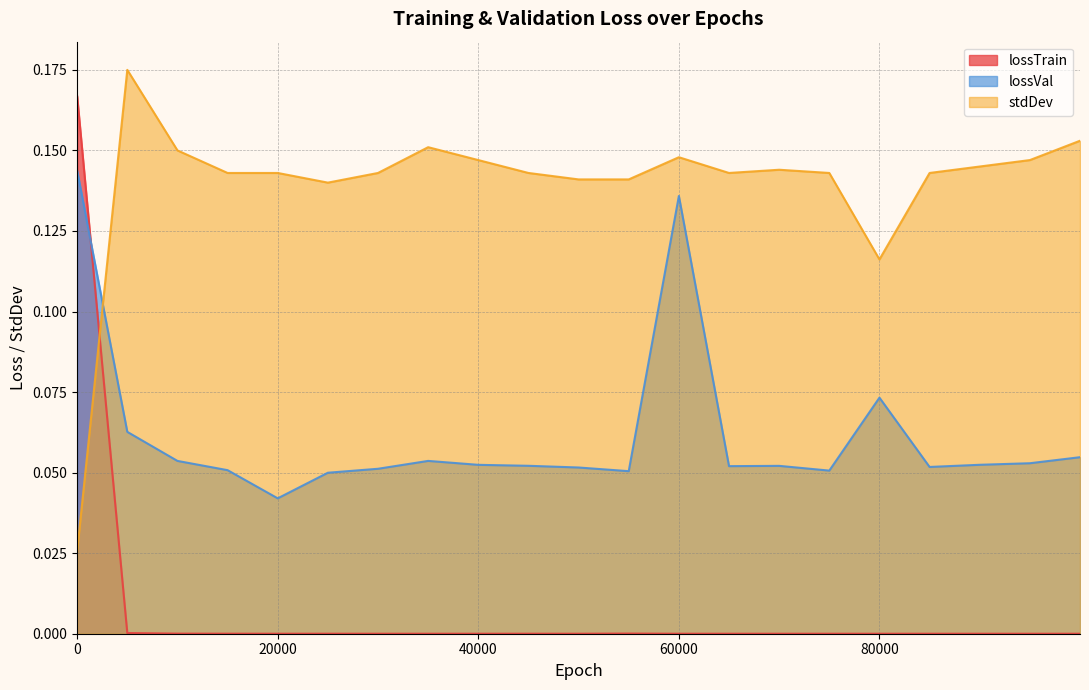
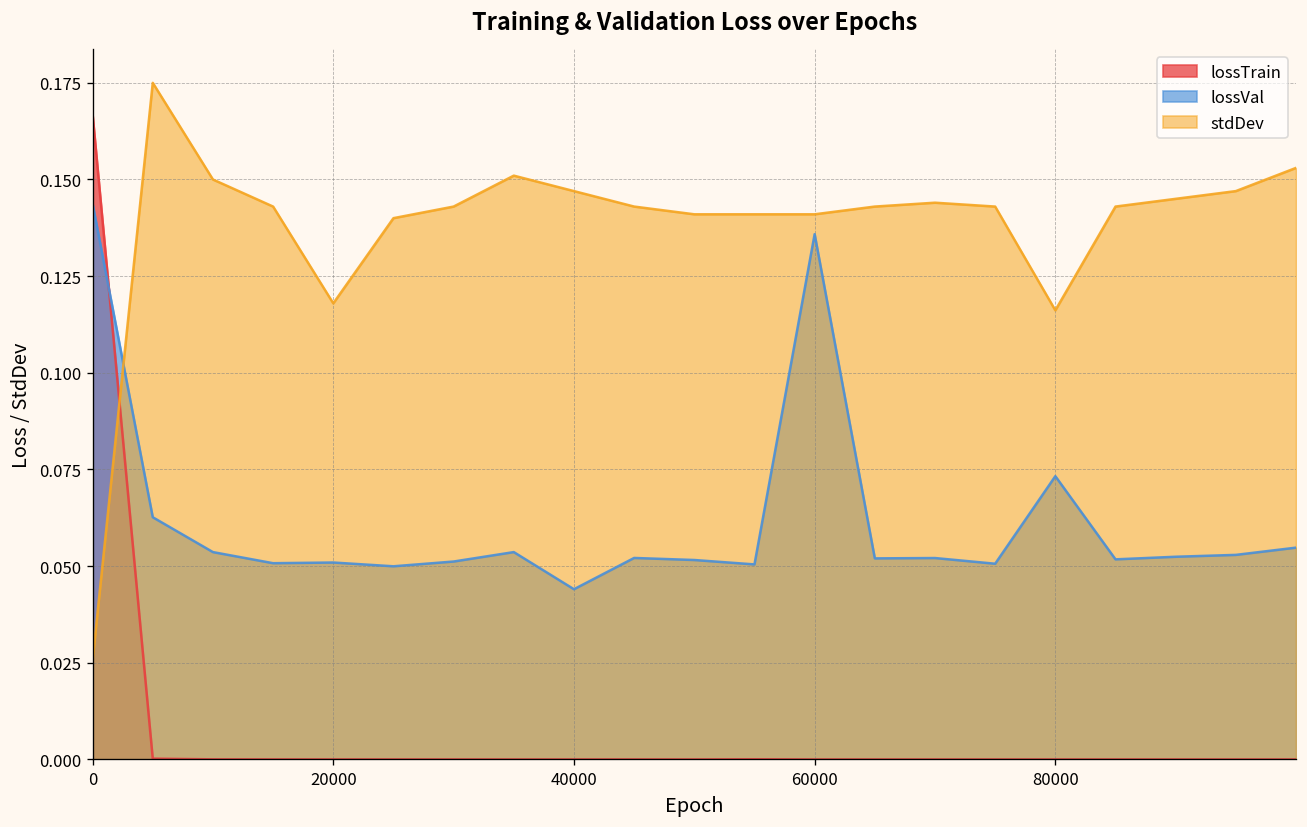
lossVal, 20000: 0.042 -> 0.051
stdDev, 20000: 0.143 -> 0.118
lossVal, 40000: 0.052 -> 0.044
stdDev, 60000: 0.148 -> 0.141
